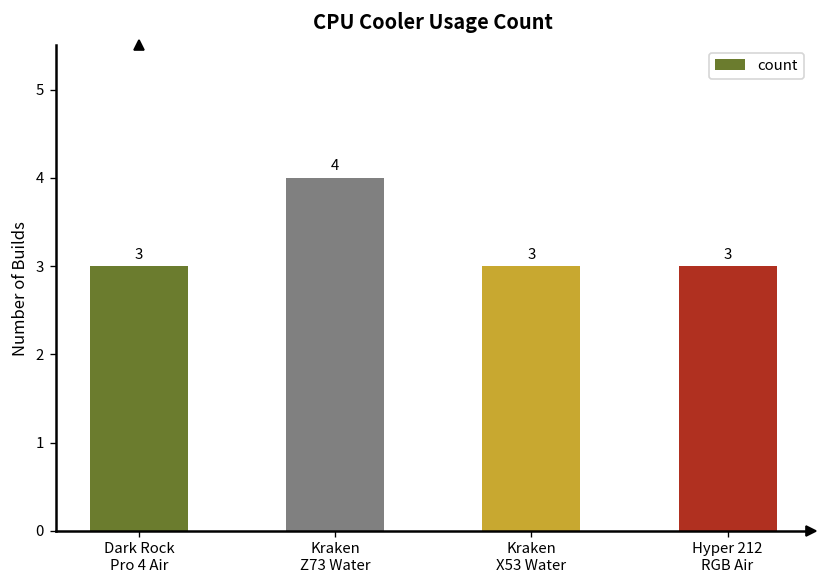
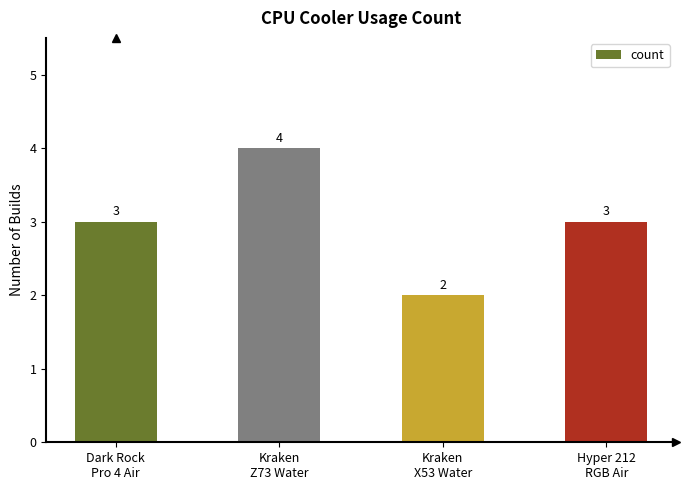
Kraken X53 Water: 3 -> 2
